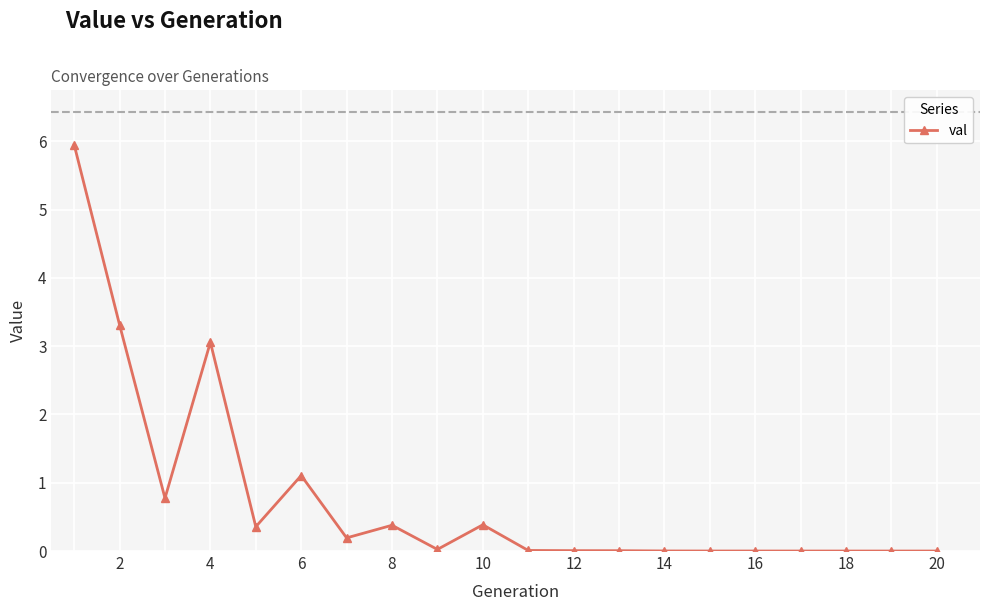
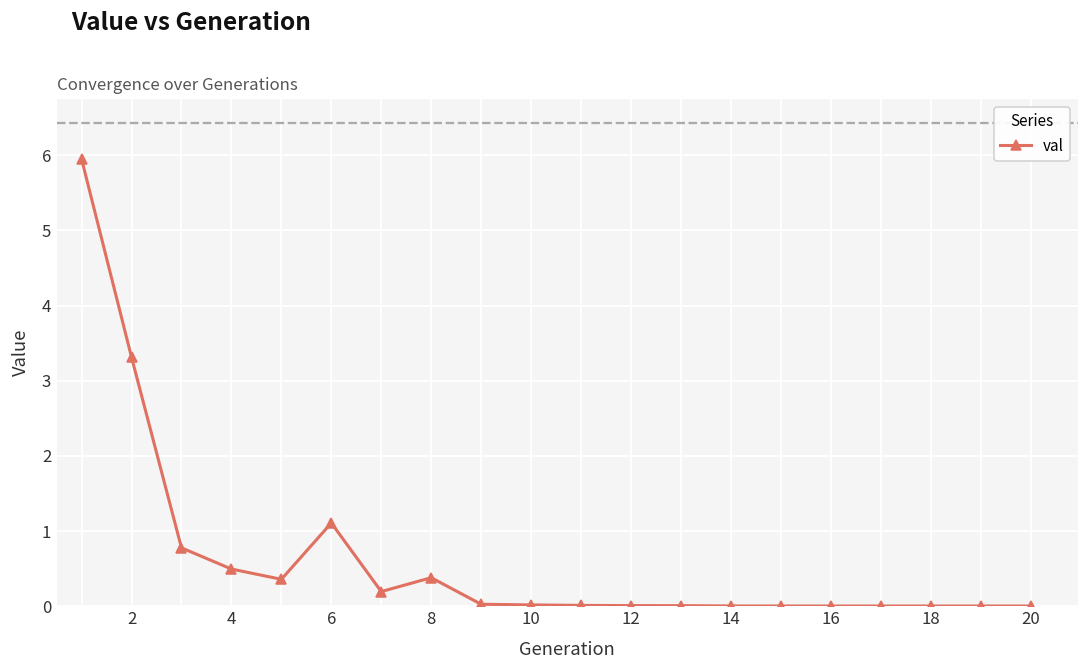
4: 3.1 -> 0.5
10: 0.4 -> 0.0
